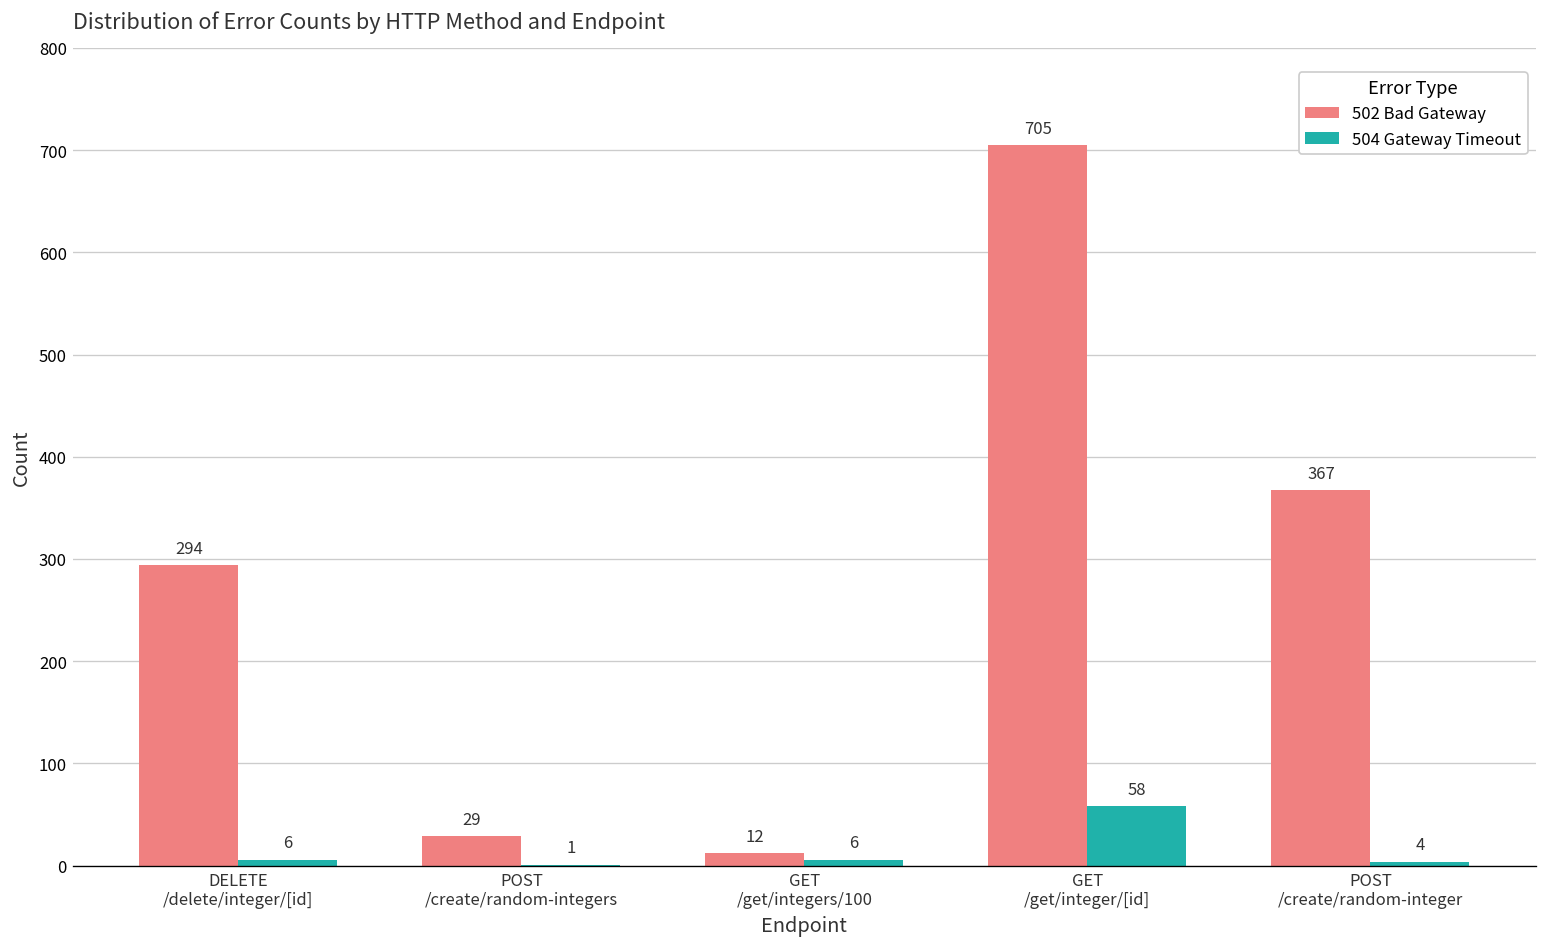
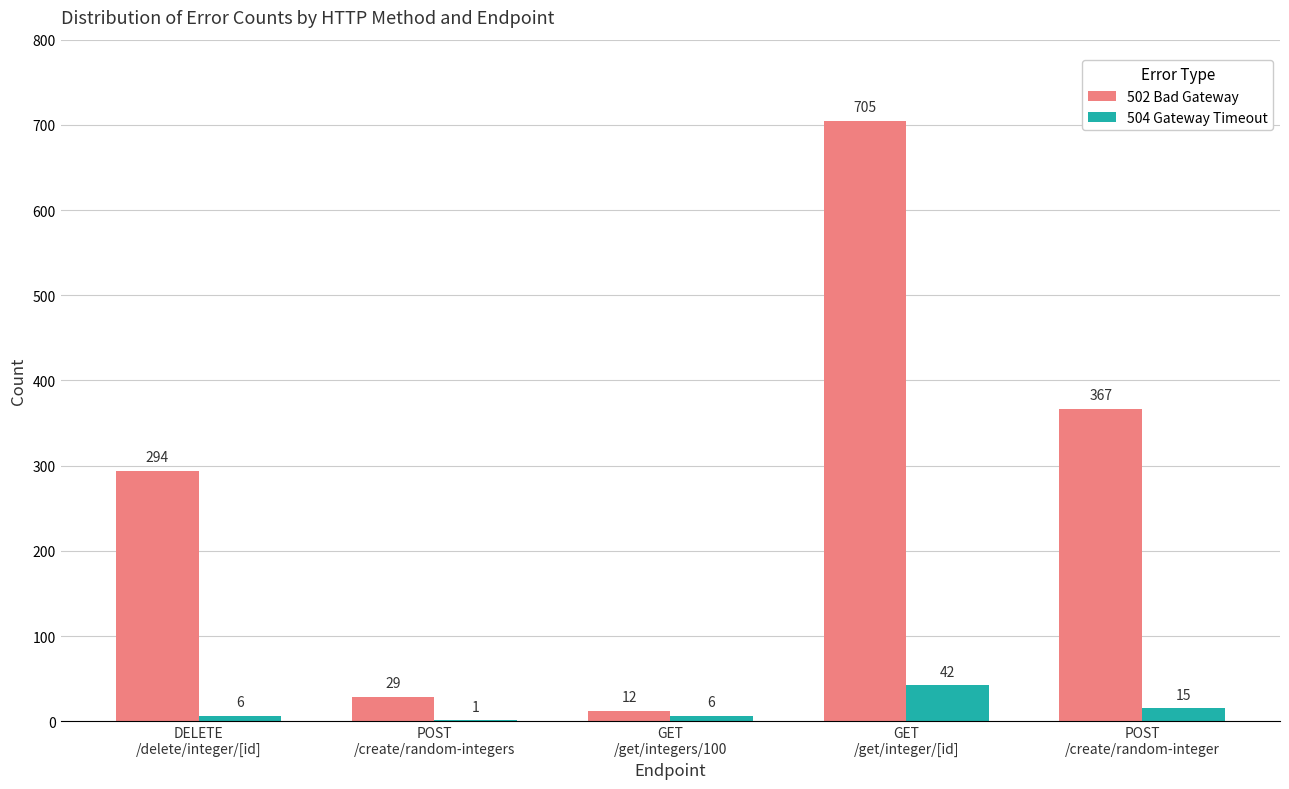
504 Gateway Timeout, GET /get/integer/[id]: 58 -> 42
504 Gateway Timeout, POST /create/random-integer: 4 -> 15
